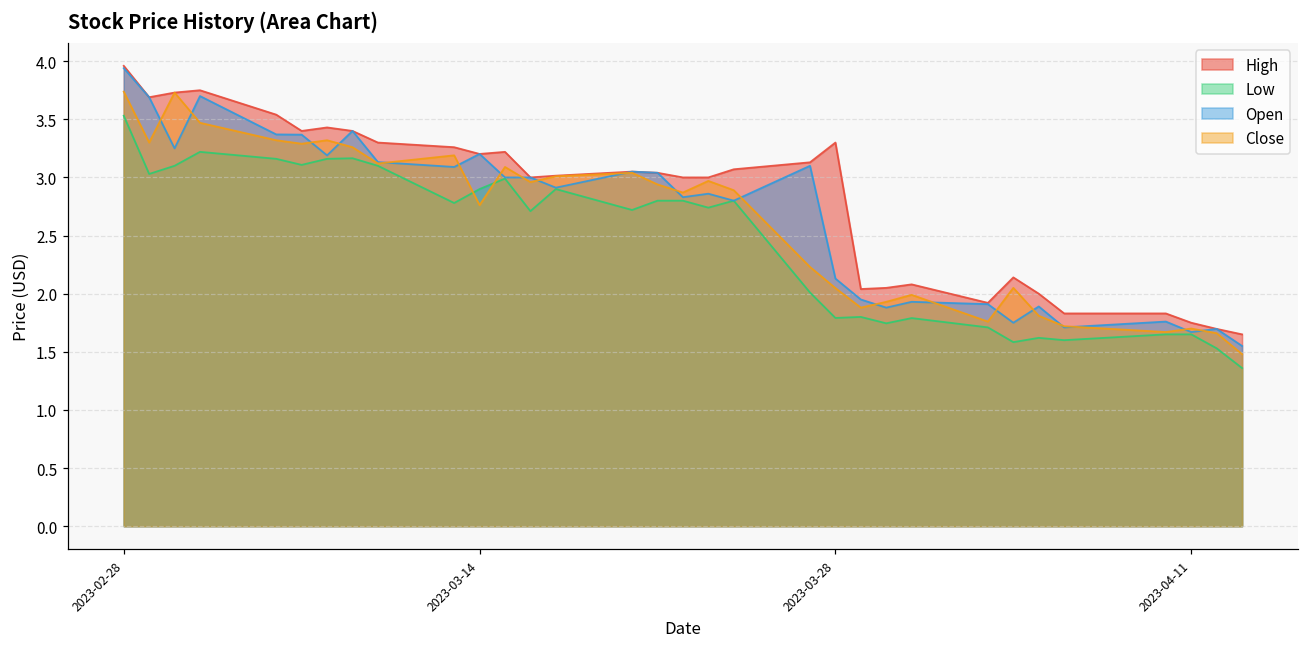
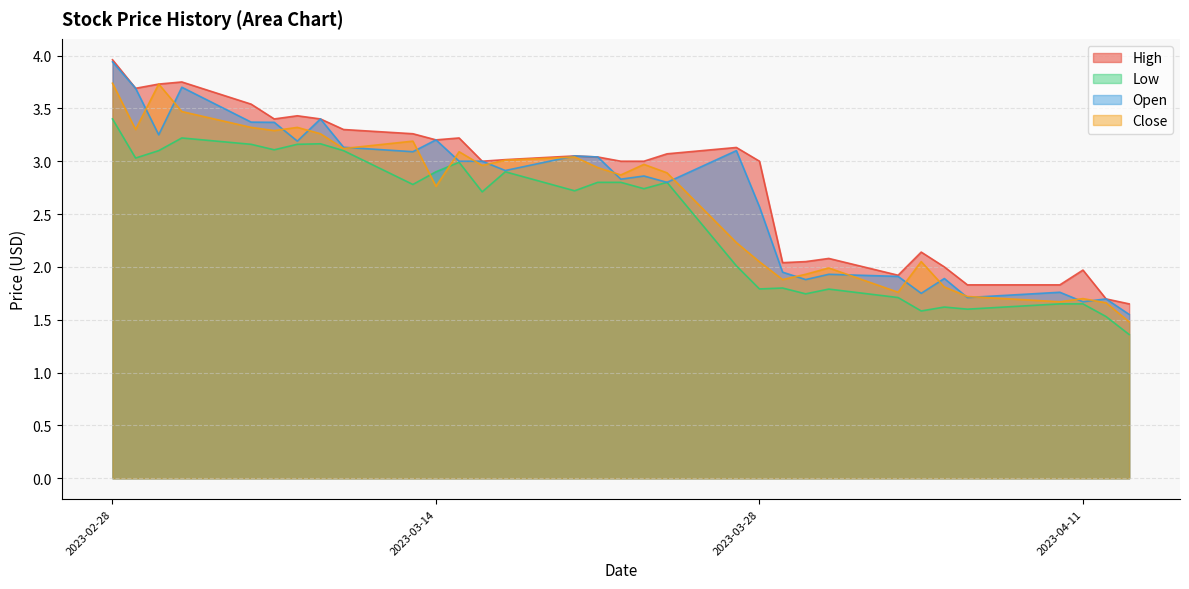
Low, 2023-02-28: 3.53 -> 3.40
High, 2023-03-28: 3.3 -> 3.0
Open, 2023-03-28: 2.13 -> 2.57
High, 2023-04-11: 1.75 -> 1.97
